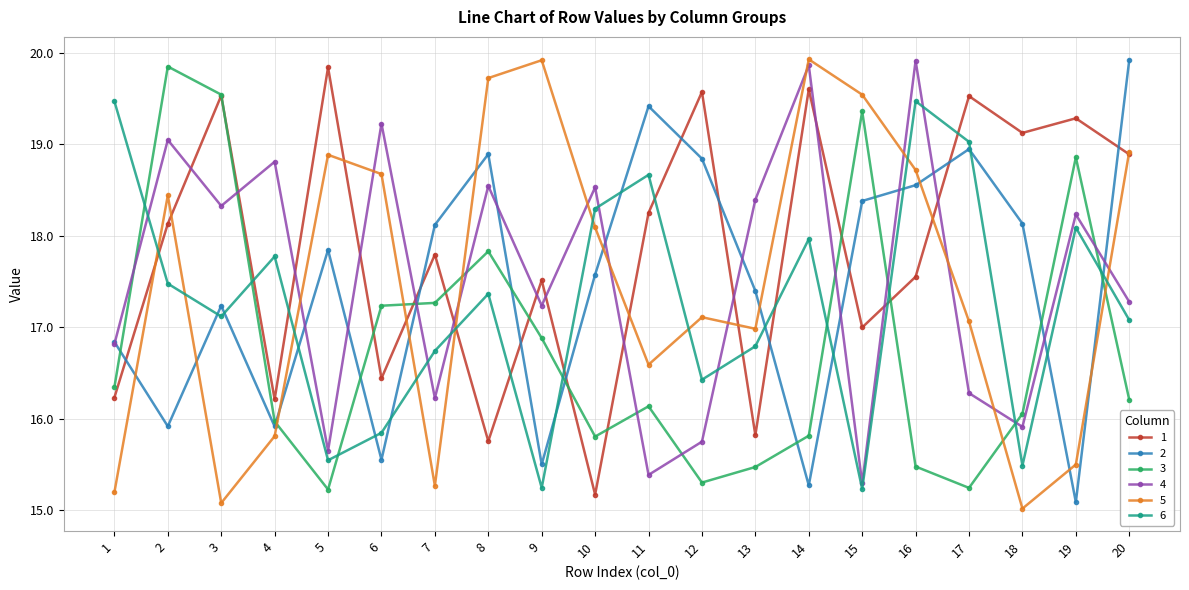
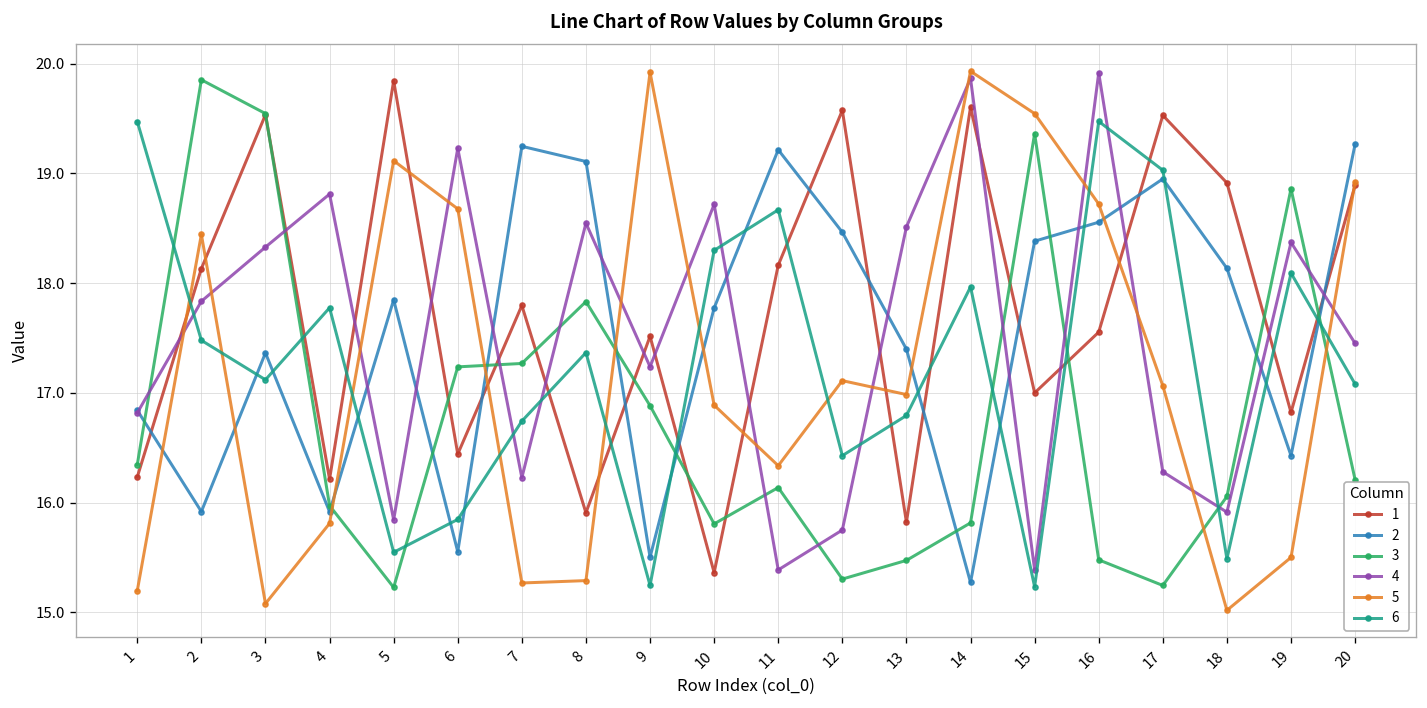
4, 2: 19.0 -> 17.8
2, 3: 17.2 -> 17.4
4, 5: 15.7 -> 15.8
5, 5: 18.9 -> 19.1
2, 7: 18.1 -> 19.2
1, 8: 15.8 -> 15.9
2, 8: 18.9 -> 19.1
5, 8: 19.7 -> 15.3
1, 10: 15.2 -> 15.4
2, 10: 17.6 -> 17.8
4, 10: 18.5 -> 18.7
5, 10: 18.1 -> 16.9
1, 11: 18.3 -> 18.2
2, 11: 19.4 -> 19.2
5, 11: 16.6 -> 16.3
2, 12: 18.8 -> 18.5
4, 13: 18.4 -> 18.5
4, 15: 15.3 -> 15.4
1, 18: 19.1 -> 18.9
1, 19: 19.3 -> 16.8
2, 19: 15.1 -> 16.4
4, 19: 18.2 -> 18.4
2, 20: 19.9 -> 19.3
4, 20: 17.3 -> 17.5
